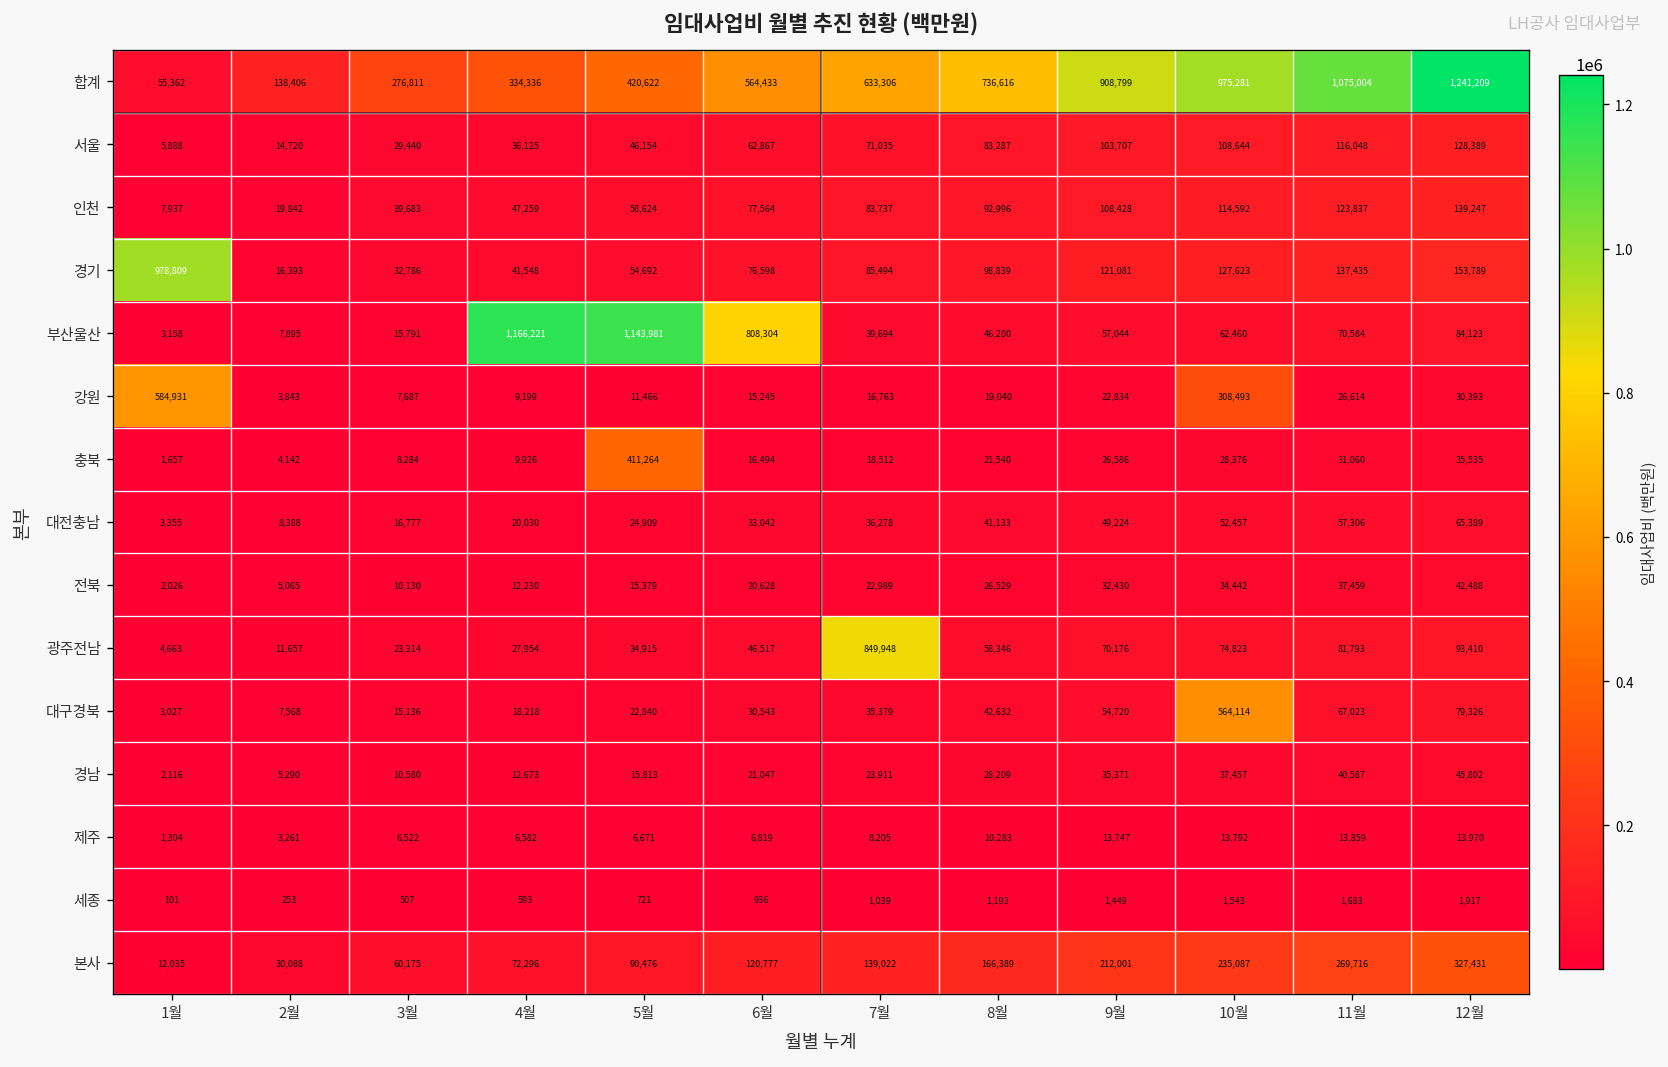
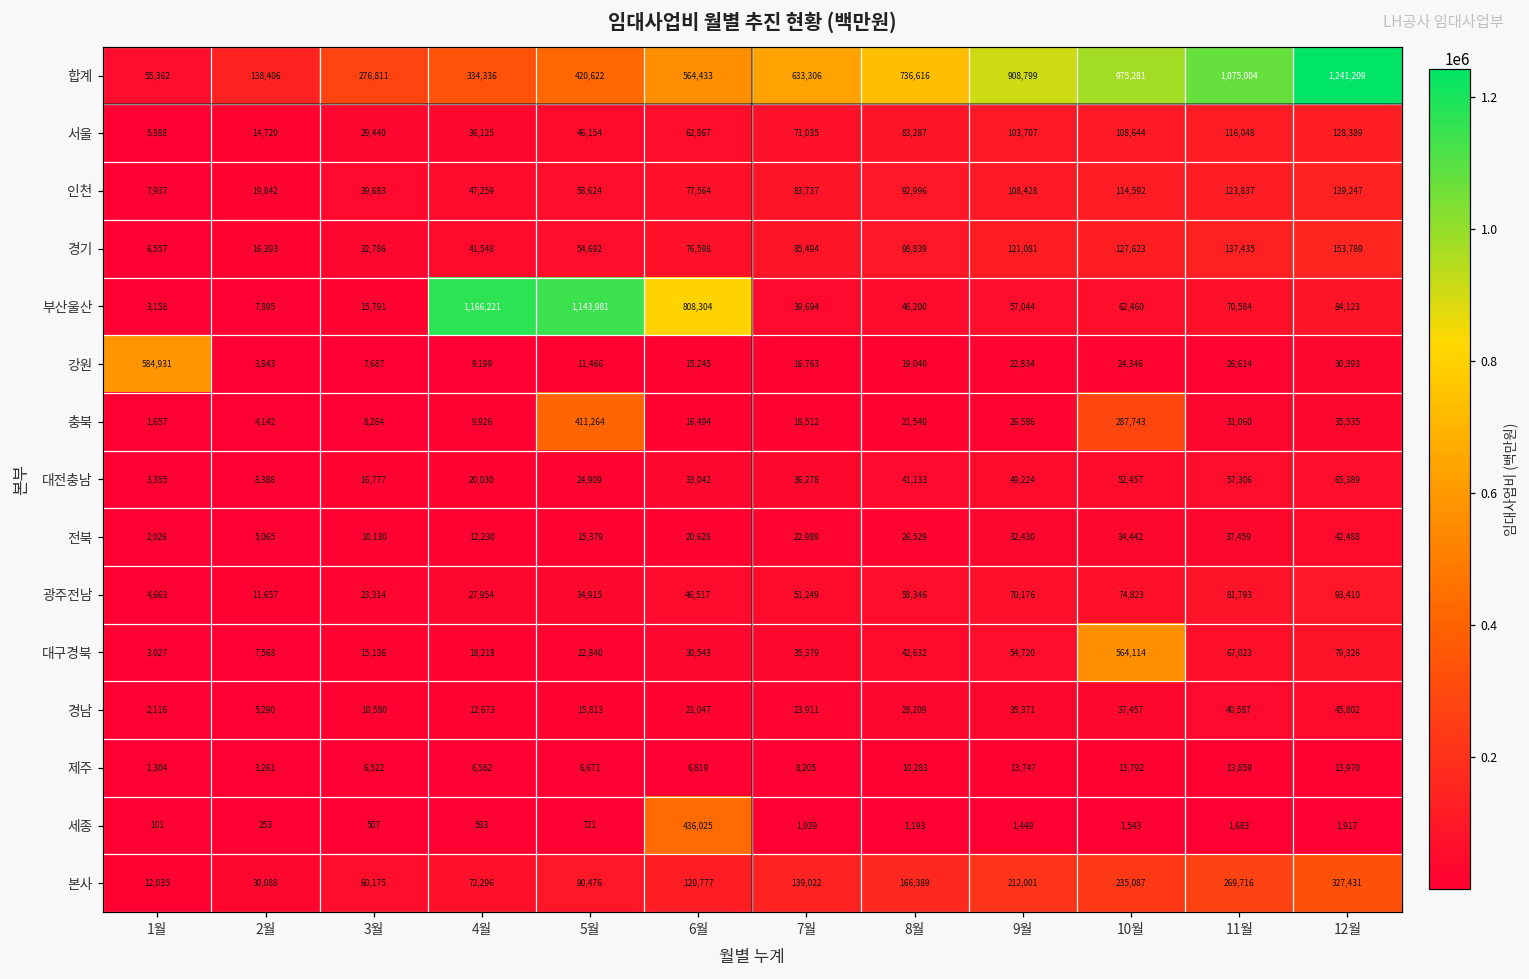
경기, 1월: 978,809 -> 6,557
강원, 10월: 308,493 -> 24,346
충북, 10월: 28,376 -> 287,743
광주전남, 7월: 849,948 -> 51,249
세종, 6월: 936 -> 436,025
